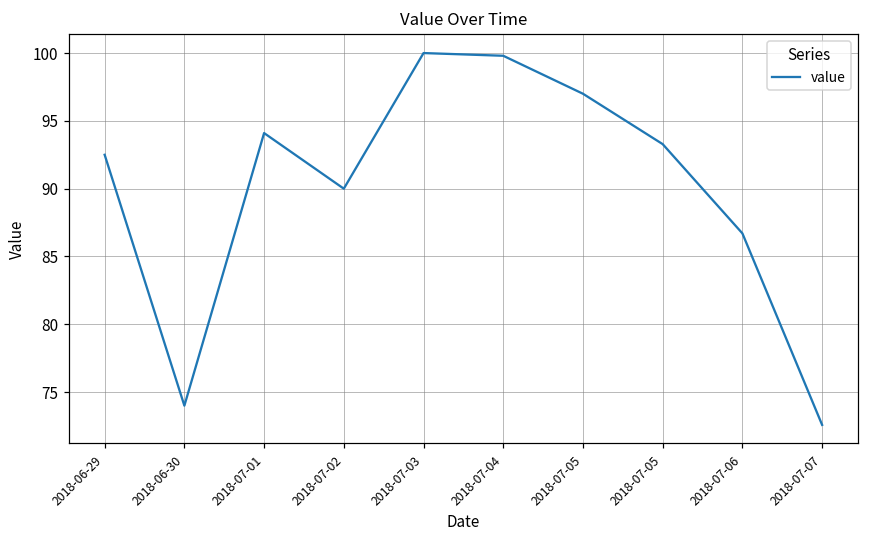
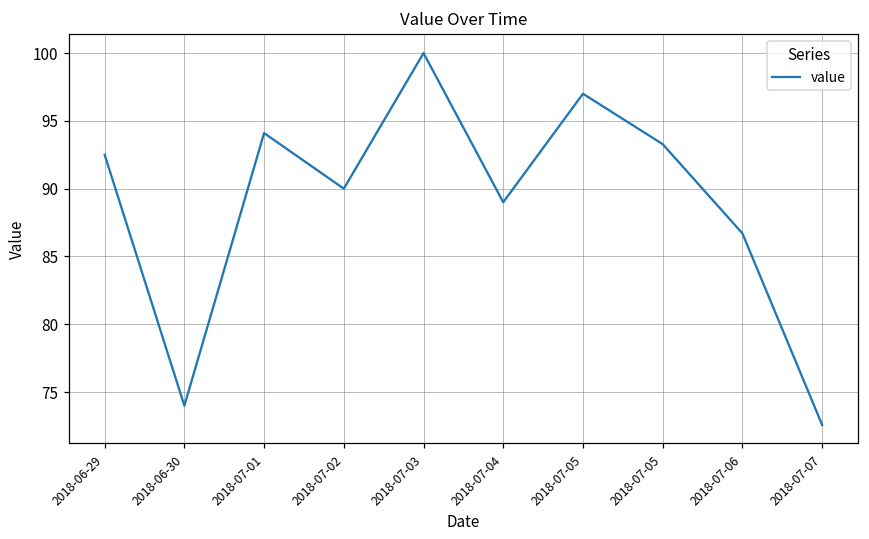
2018-07-04: 99.8 -> 89.0
